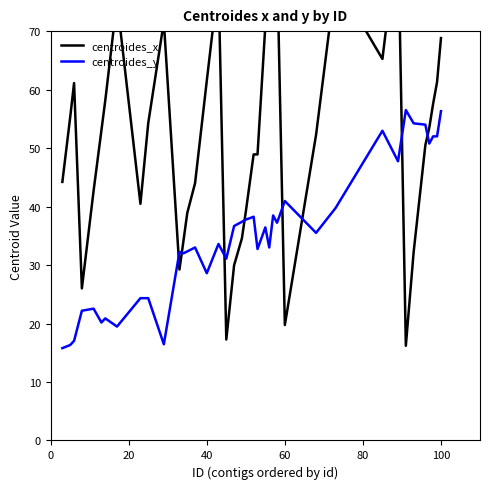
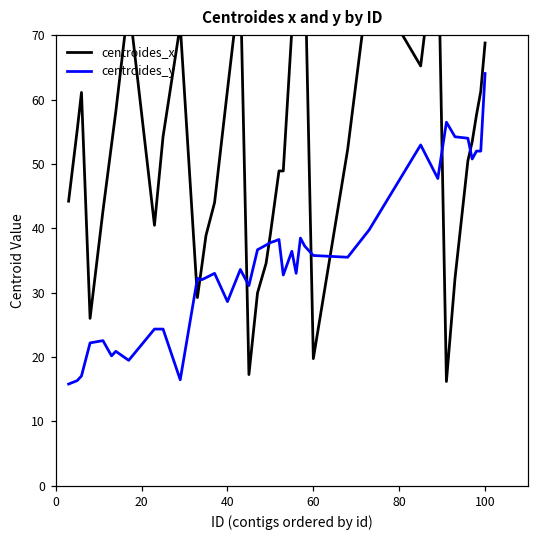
centroides_y, 60: 41 -> 36
centroides_y, 100: 56 -> 64
